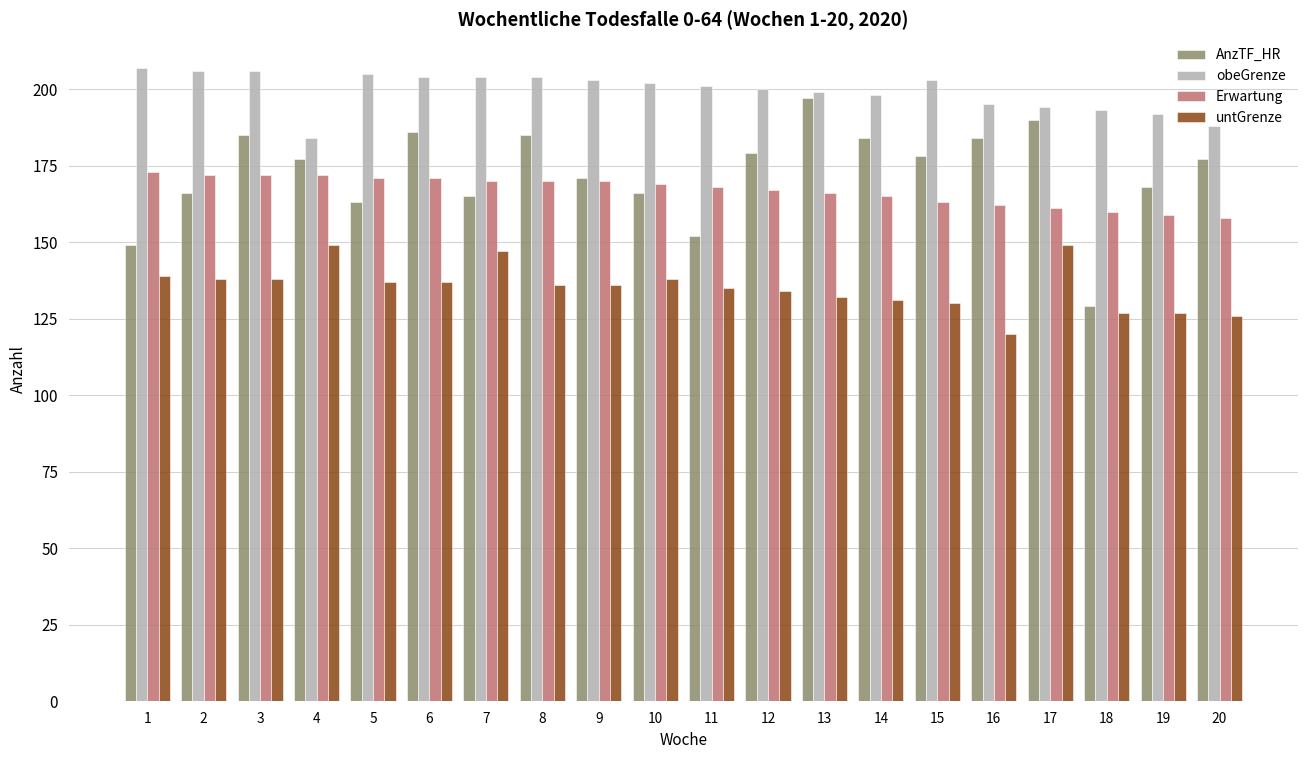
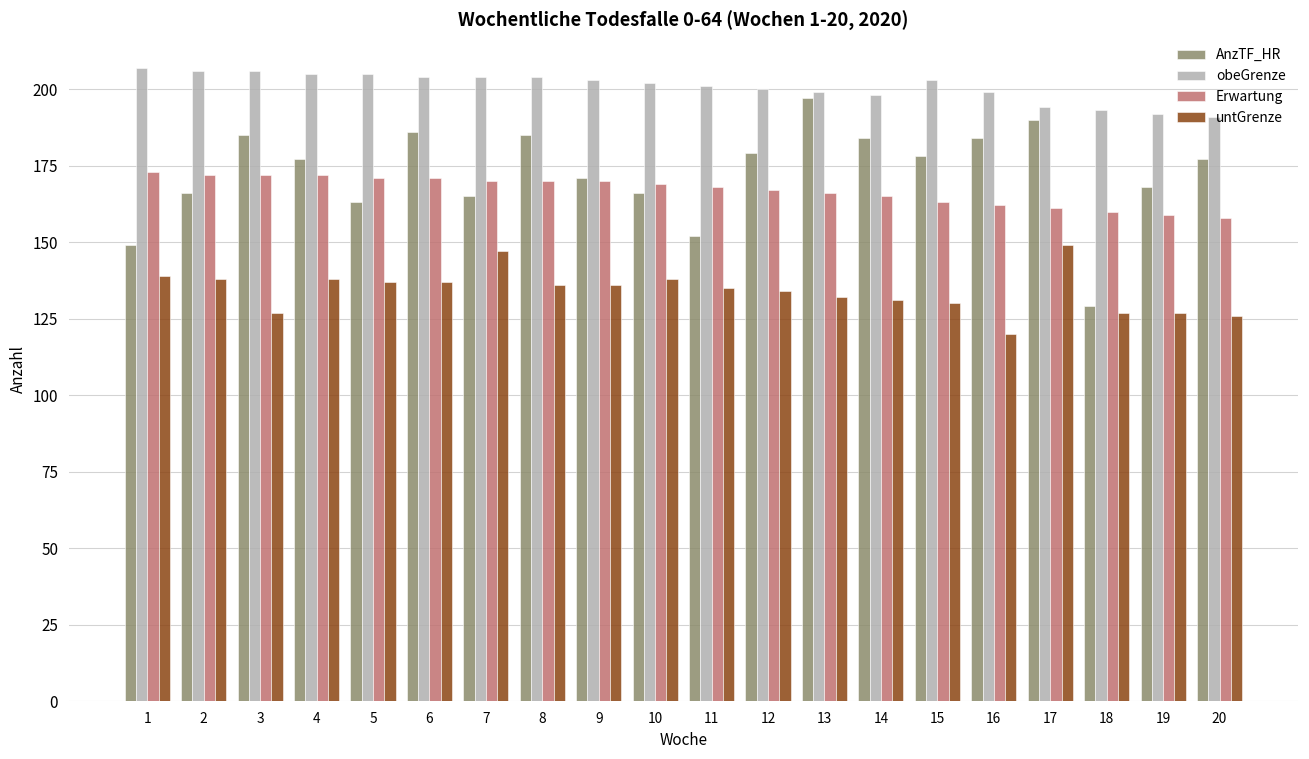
untGrenze, 3: 138 -> 127
obeGrenze, 4: 184 -> 205
untGrenze, 4: 149 -> 138
obeGrenze, 16: 195 -> 199
obeGrenze, 20: 188 -> 191
